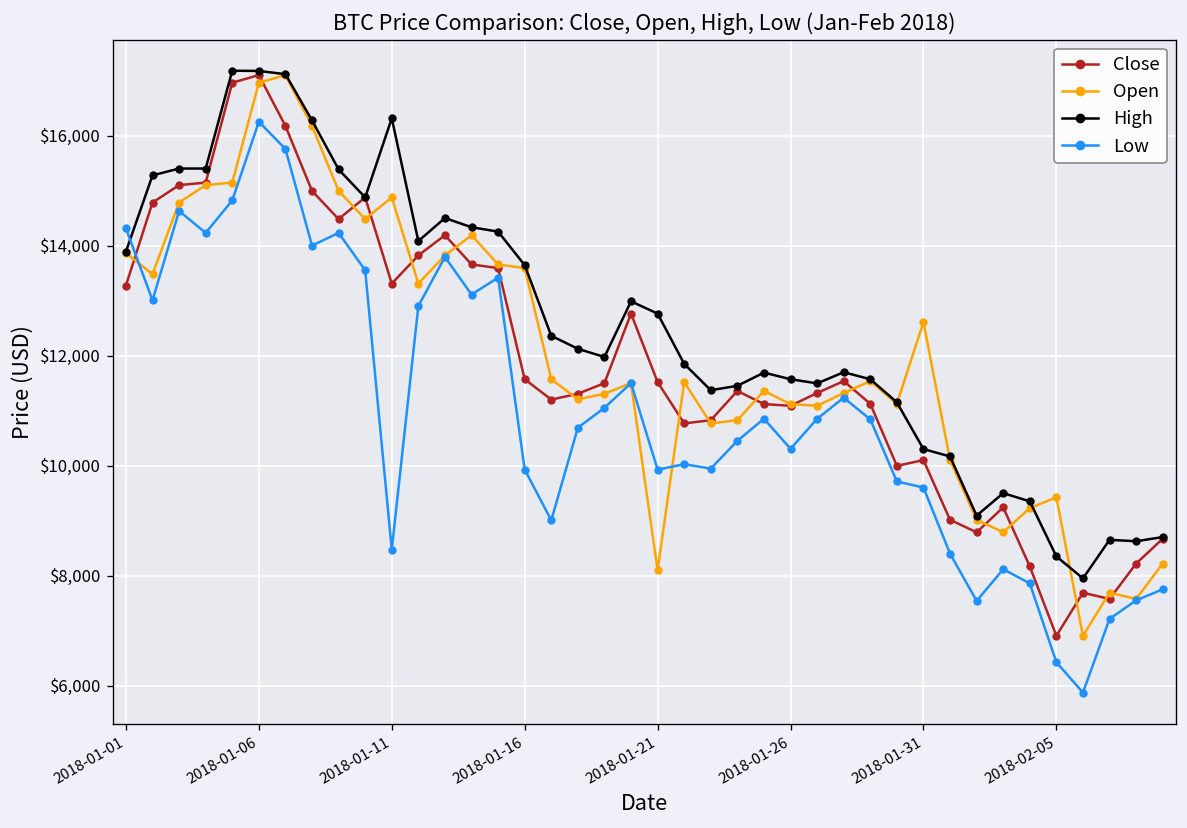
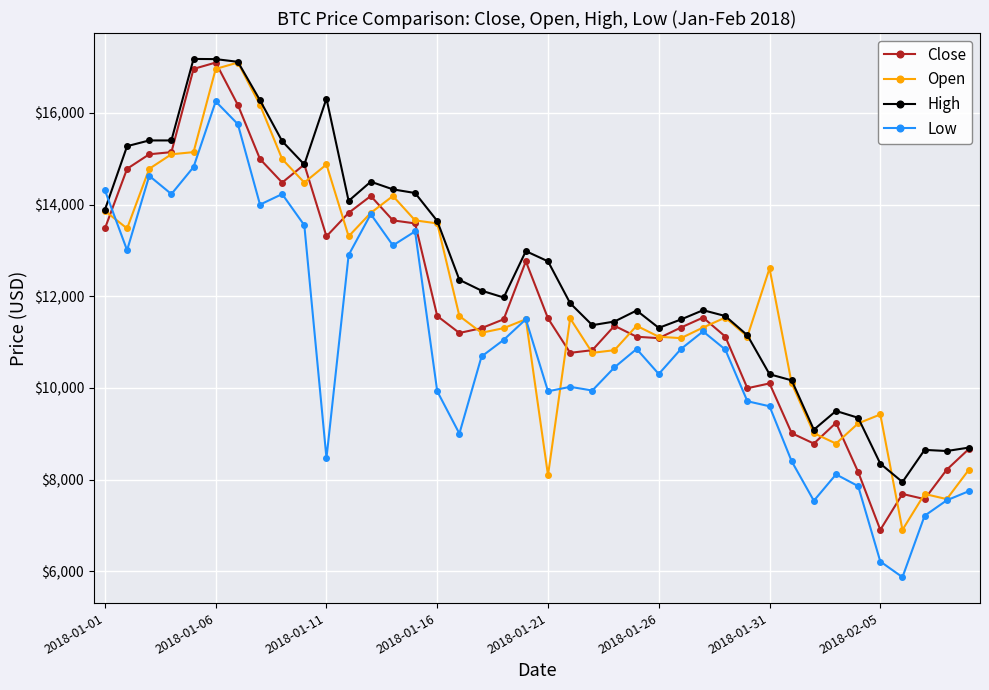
Close, 2018-01-01: $13,300 -> $13,500
High, 2018-01-26: $11,600 -> $11,300
Low, 2018-02-05: $6,400 -> $6,200
